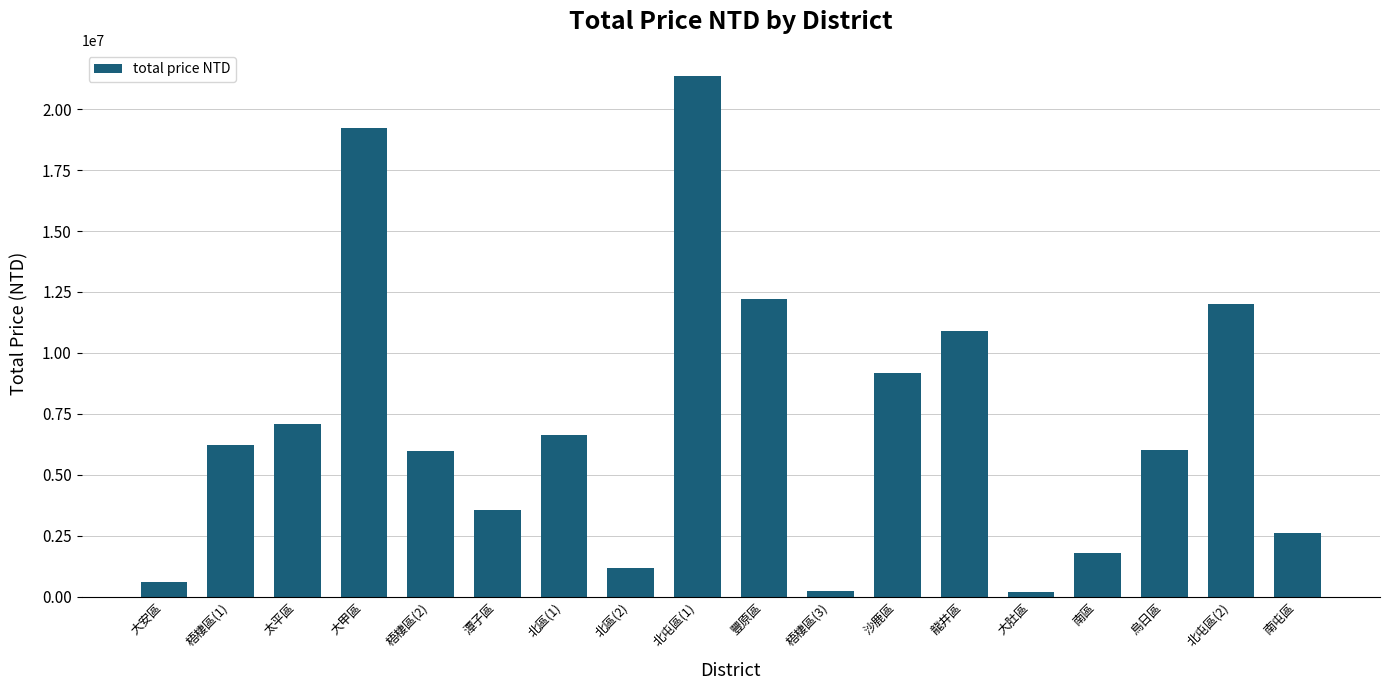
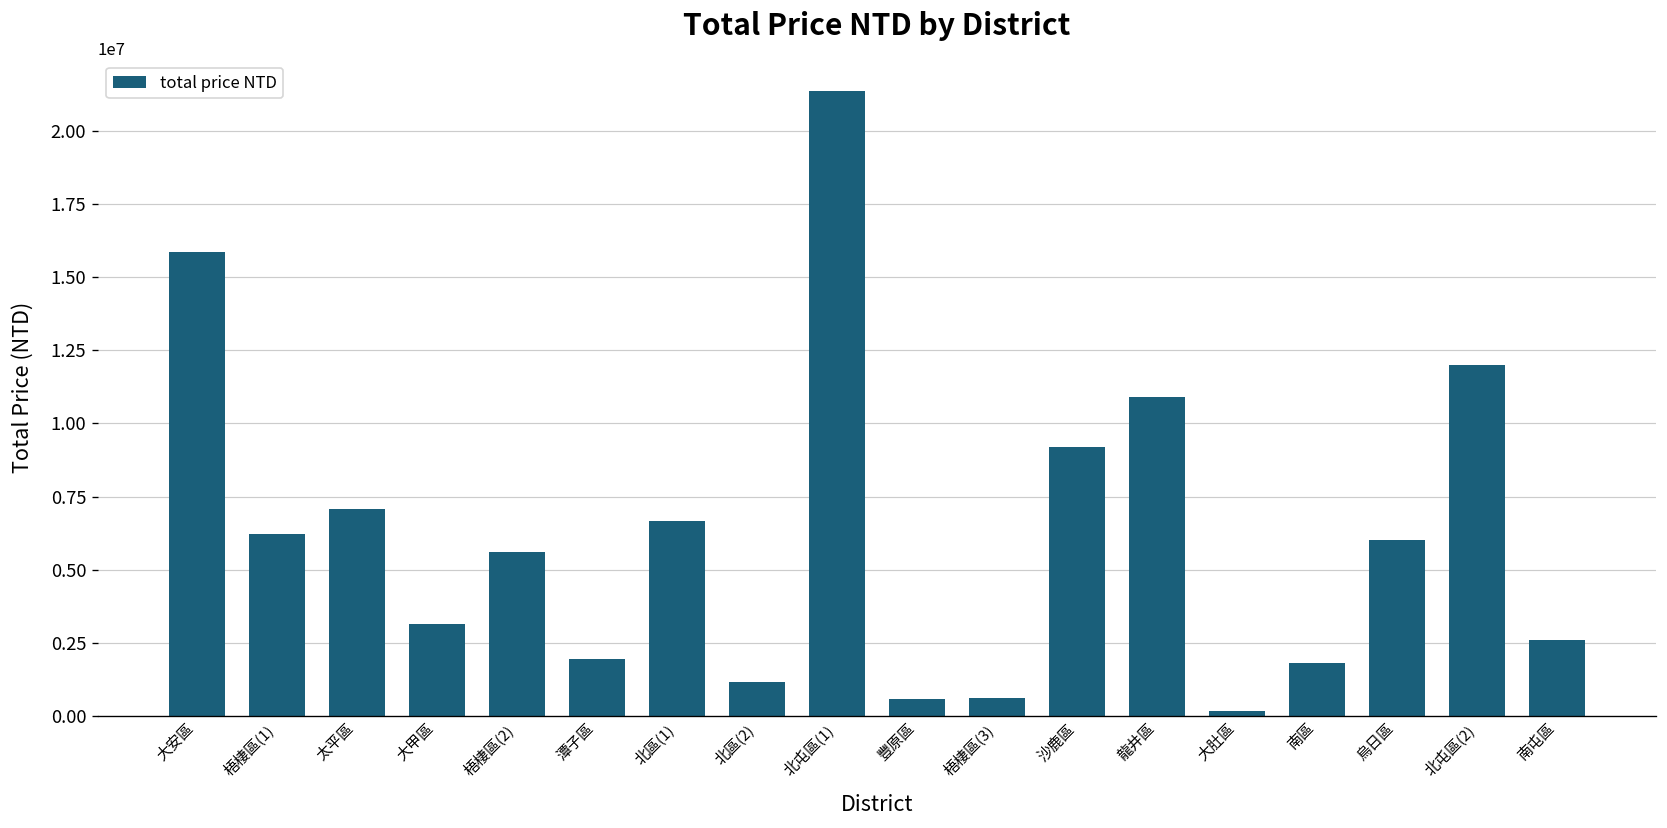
大安區: 600000 -> 15900000
大甲區: 19200000 -> 3100000
梧棲區(2): 6000000 -> 5600000
潭子區: 3600000 -> 1900000
豐原區: 12200000 -> 600000
梧棲區(3): 200000 -> 600000
